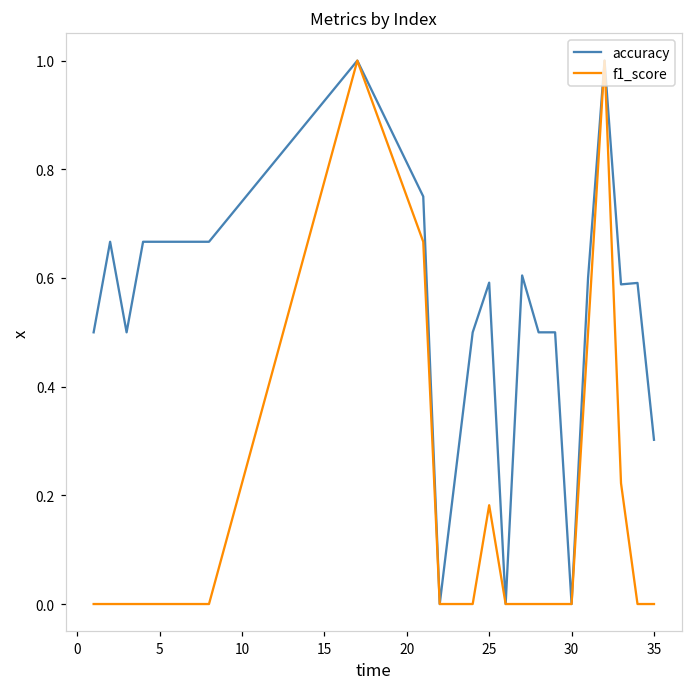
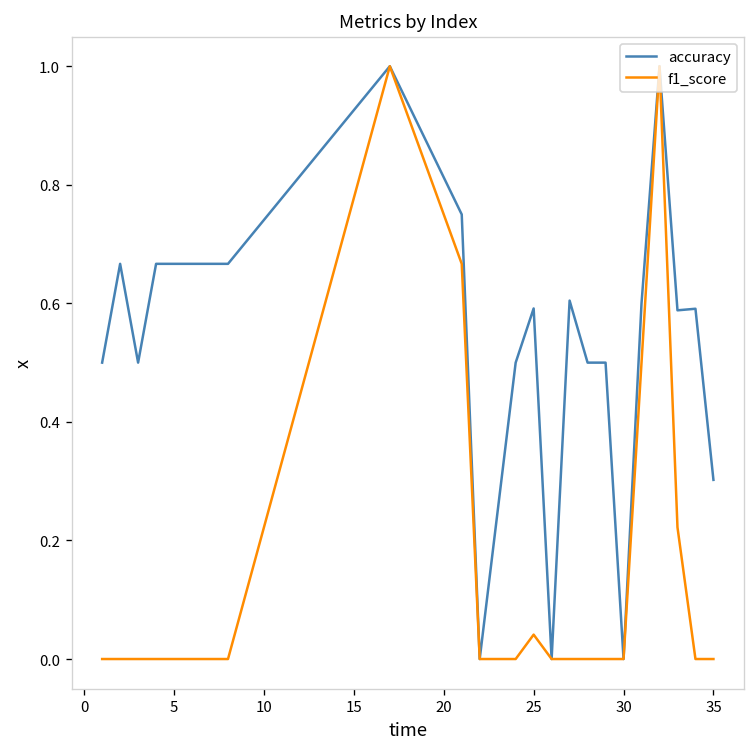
f1_score, 25: 0.18 -> 0.04
